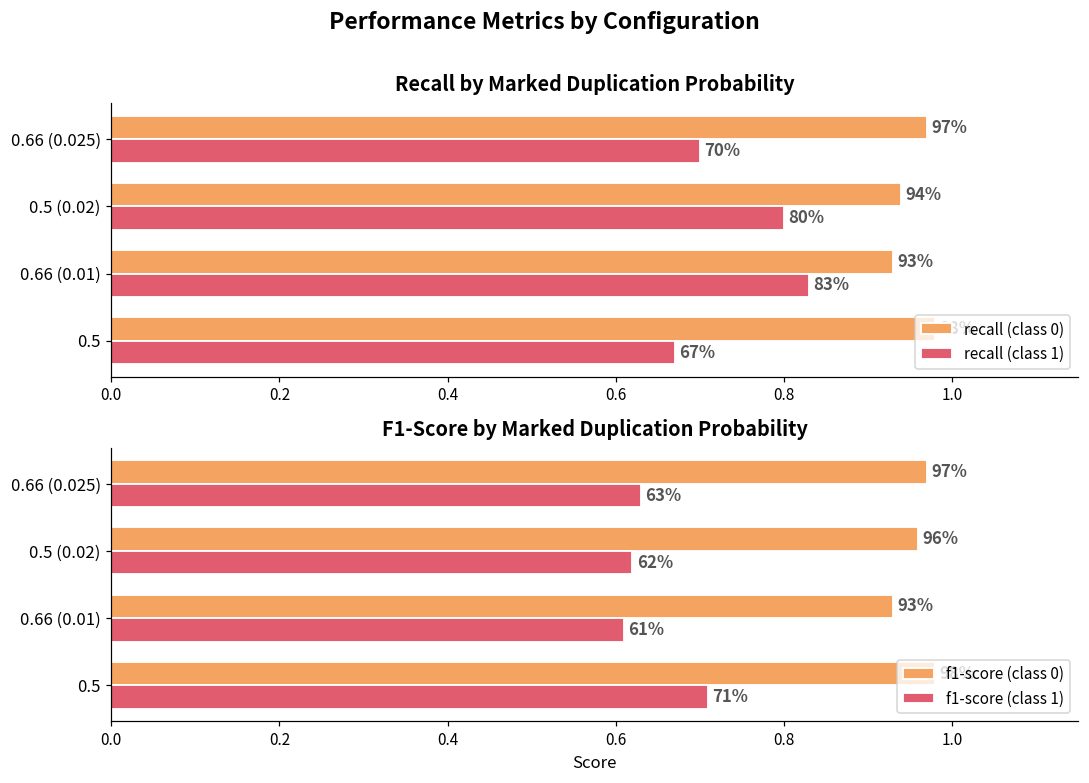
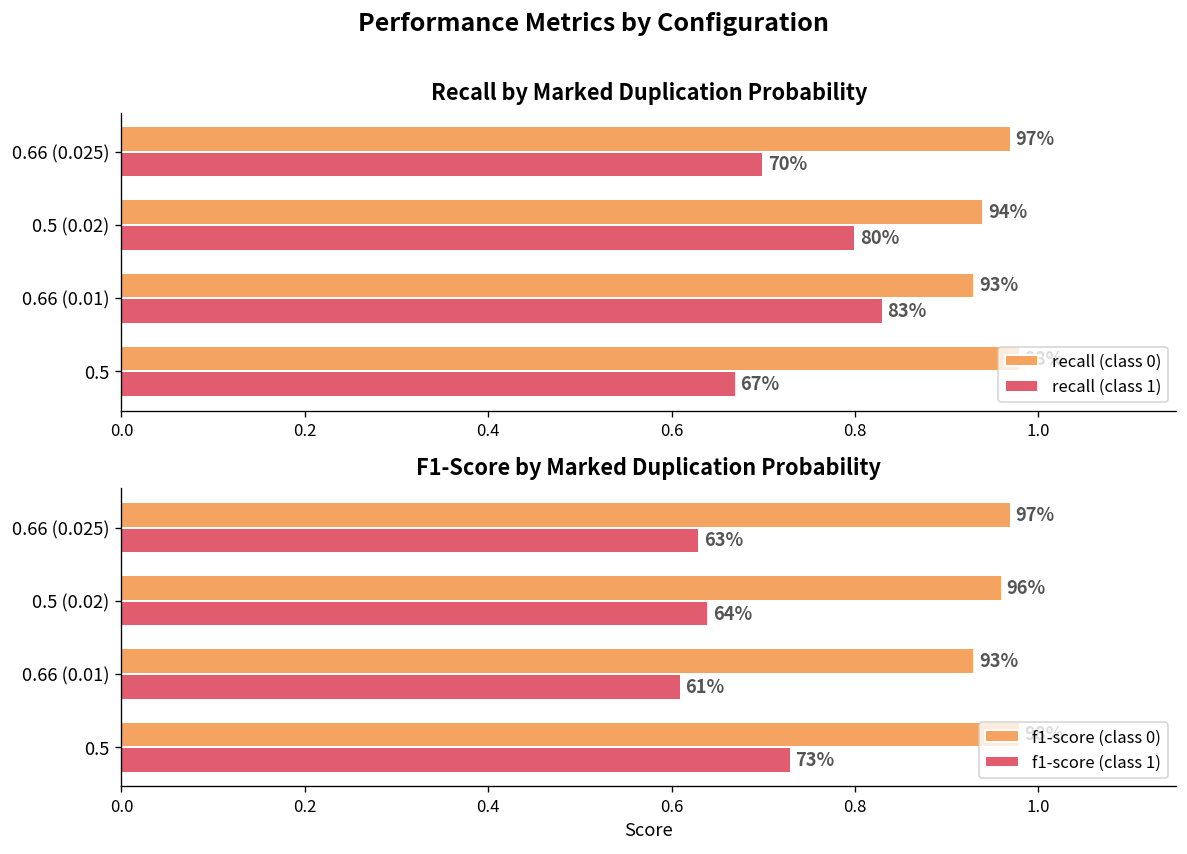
F1-Score by Marked Duplication Probability, f1-score (class 1), 0.5 (0.02): 62% -> 64%
F1-Score by Marked Duplication Probability, f1-score (class 1), 0.5: 71% -> 73%
